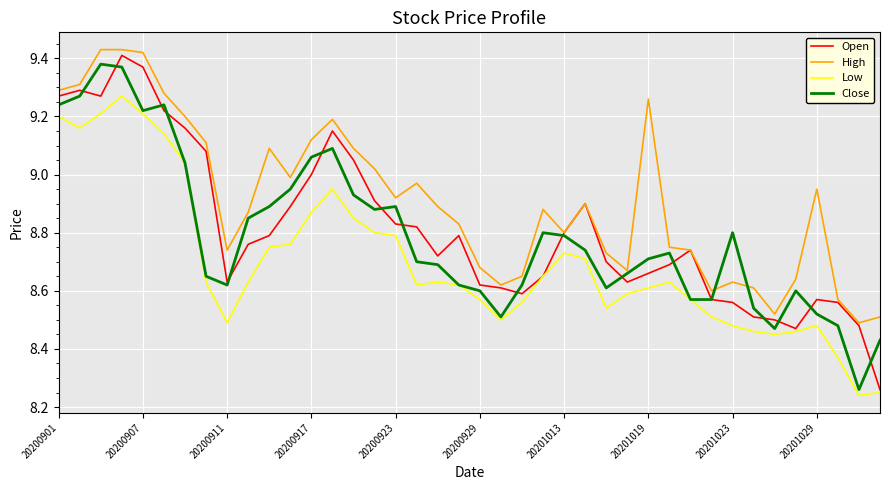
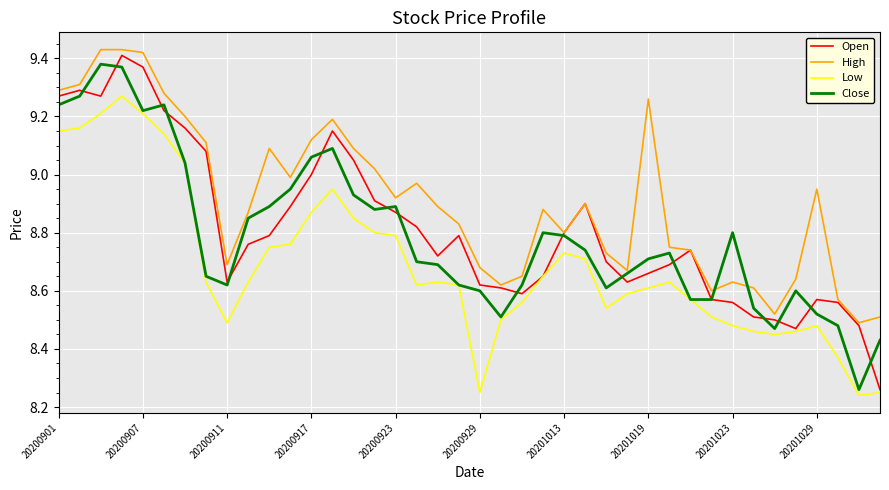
Low, 20200901: 9.20 -> 9.15
High, 20200911: 8.74 -> 8.69
Open, 20200923: 8.83 -> 8.87
Low, 20200929: 8.57 -> 8.25
